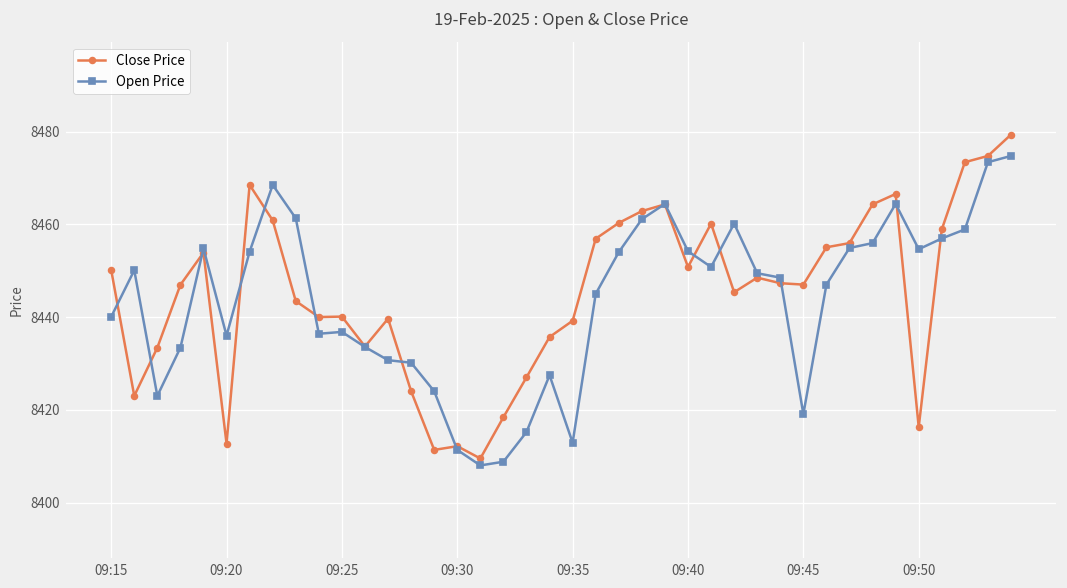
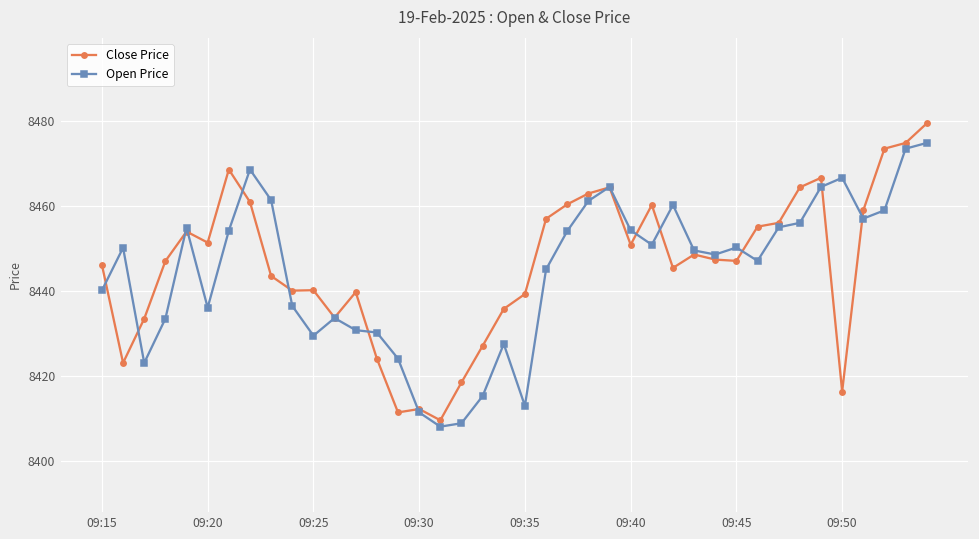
Close Price, 09:15: 8450 -> 8446
Close Price, 09:20: 8413 -> 8451
Open Price, 09:25: 8437 -> 8429
Open Price, 09:45: 8419 -> 8450
Open Price, 09:50: 8455 -> 8467
